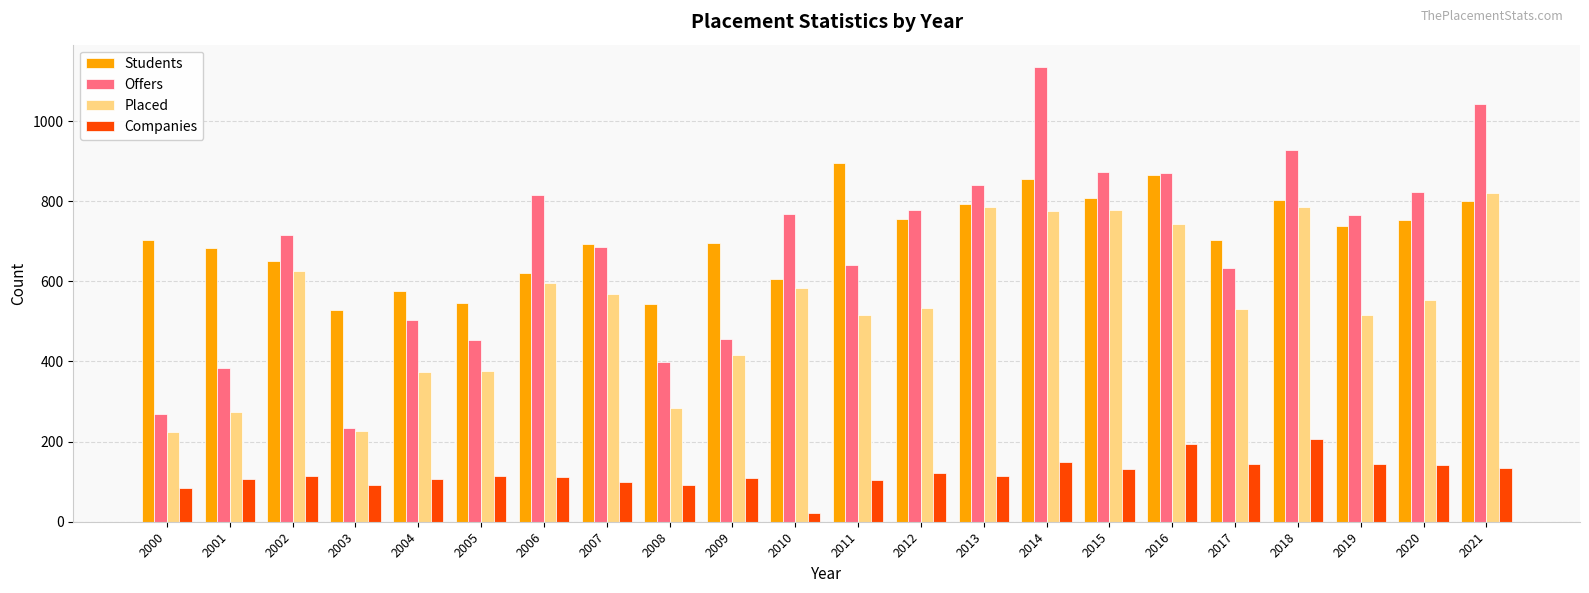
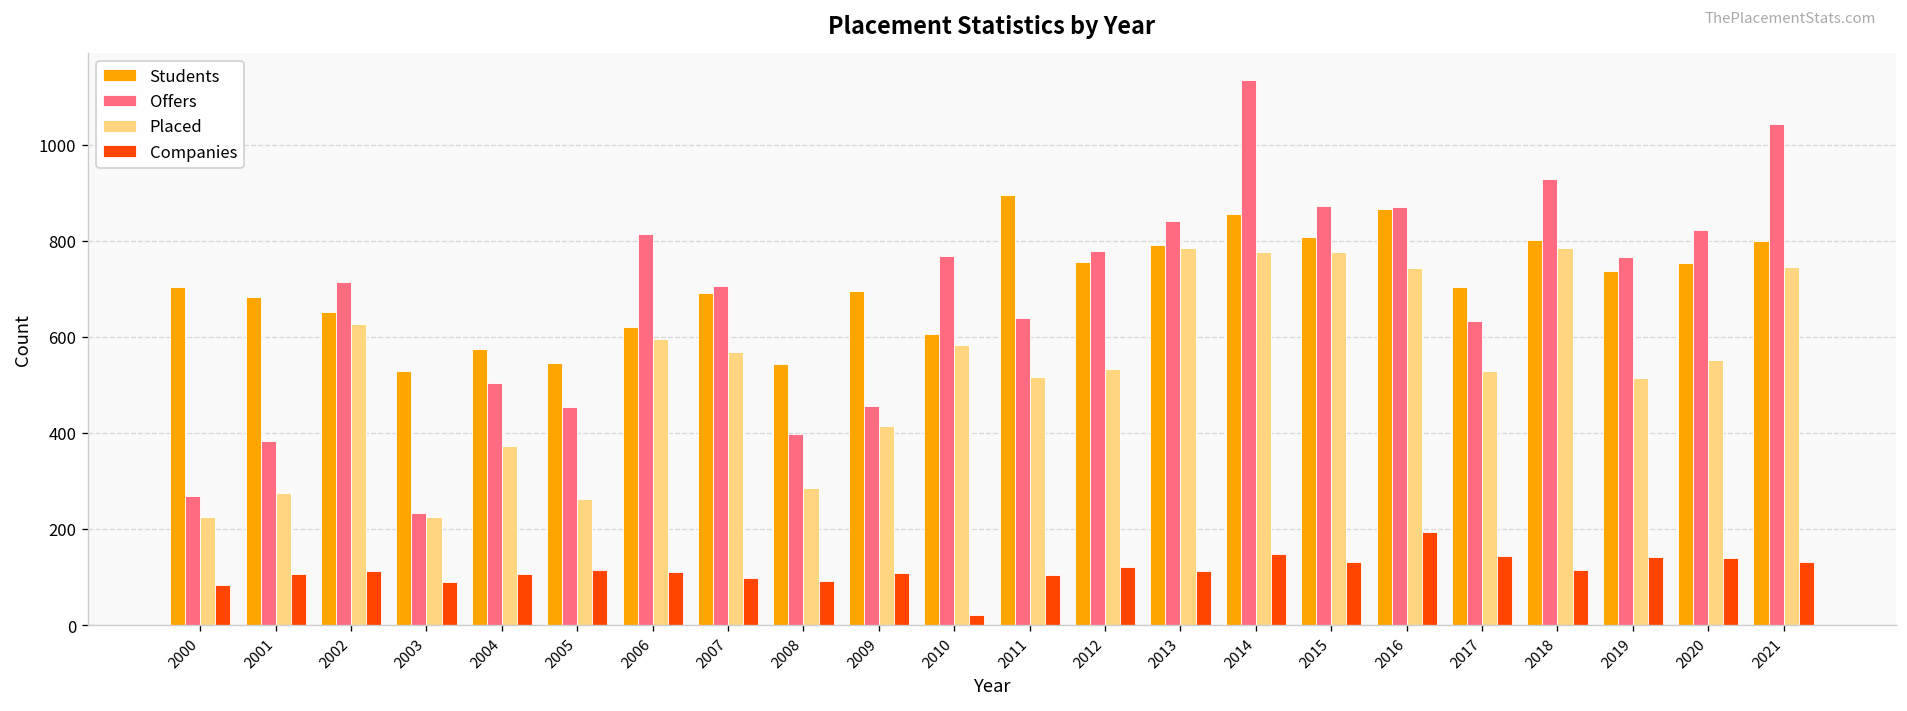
Placed, 2005: 380 -> 260
Offers, 2007: 690 -> 710
Companies, 2018: 210 -> 120
Placed, 2021: 820 -> 750
